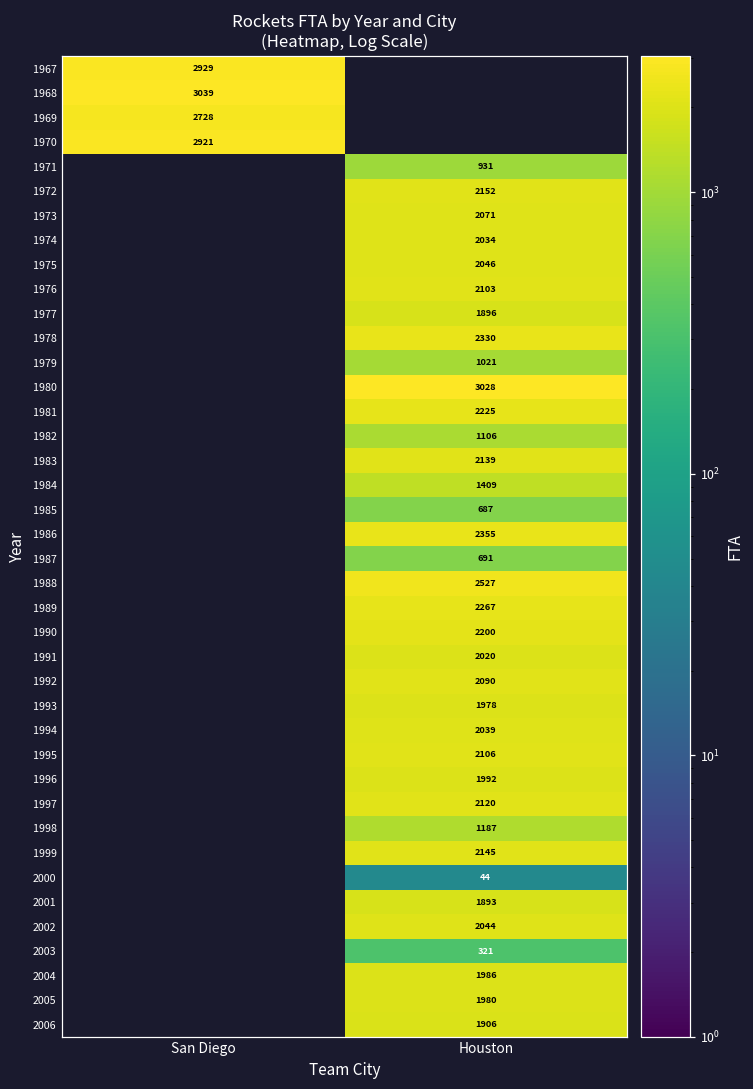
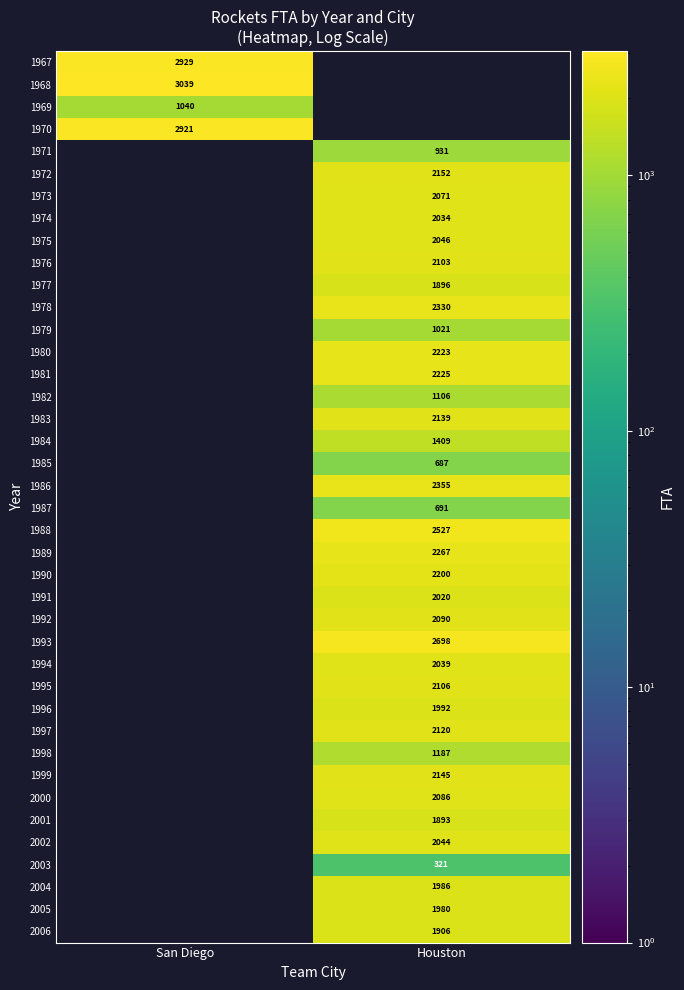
1969, San Diego: 2728 -> 1040
1980, Houston: 3028 -> 2223
1993, Houston: 1978 -> 2698
2000, Houston: 44 -> 2086
